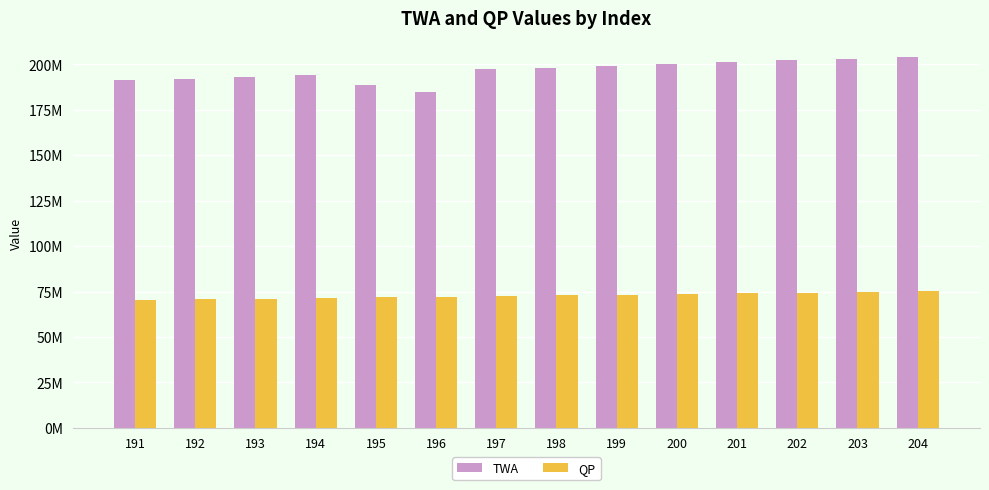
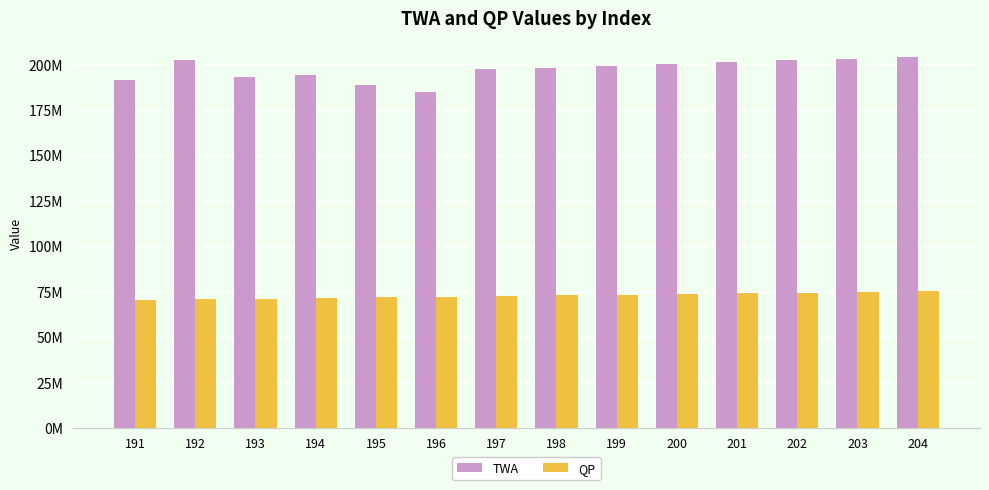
TWA, 192: 192000000 -> 202000000
